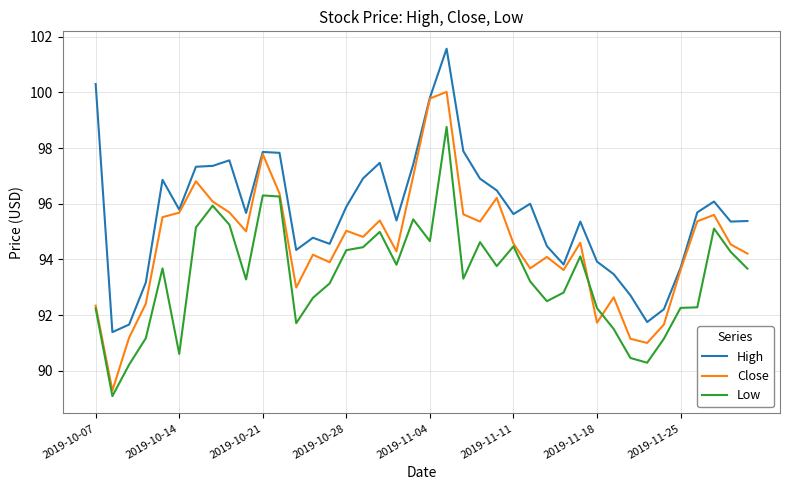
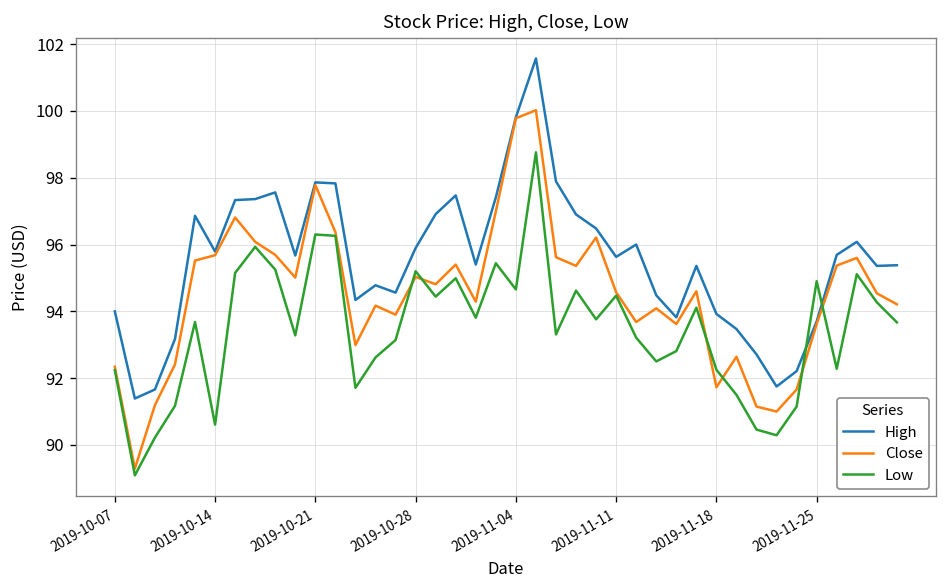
High, 2019-10-07: 100.3 -> 94.0
Low, 2019-10-28: 94.3 -> 95.2
Low, 2019-11-25: 92.3 -> 94.9
